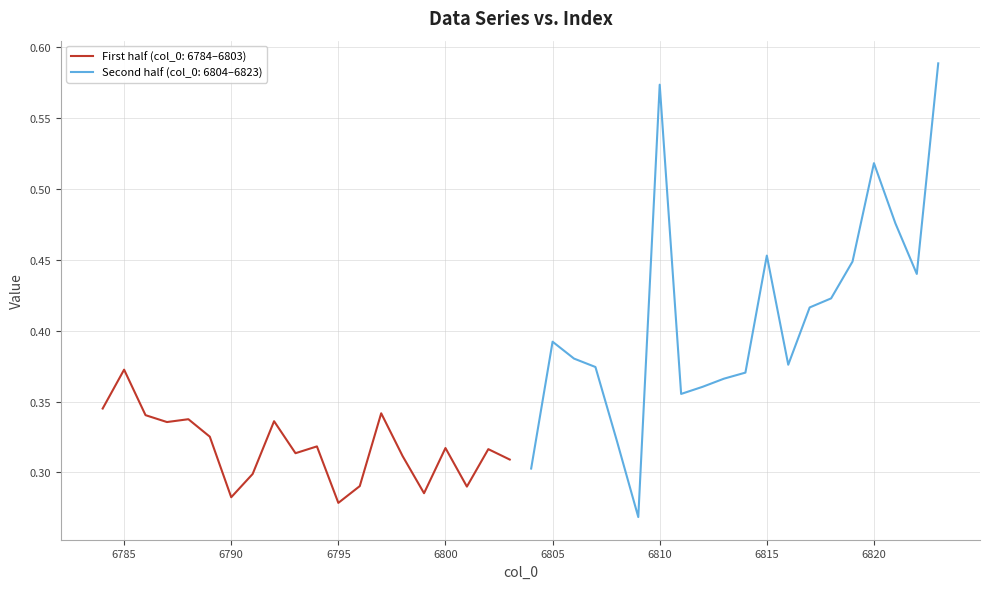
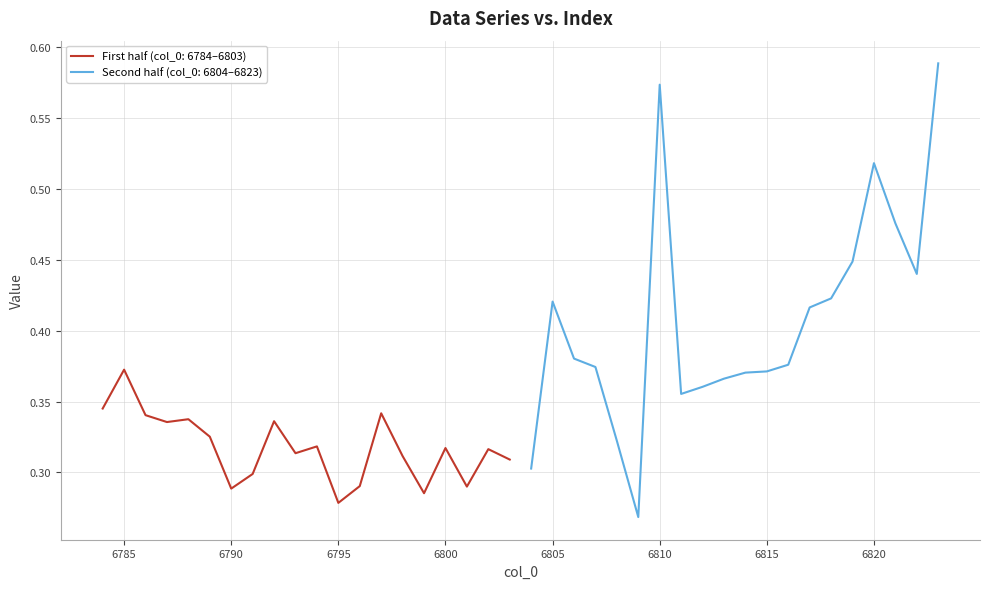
First half (col_0: 6784–6803), 6790: 0.283 -> 0.289
Second half (col_0: 6804–6823), 6805: 0.392 -> 0.420
Second half (col_0: 6804–6823), 6815: 0.453 -> 0.371
